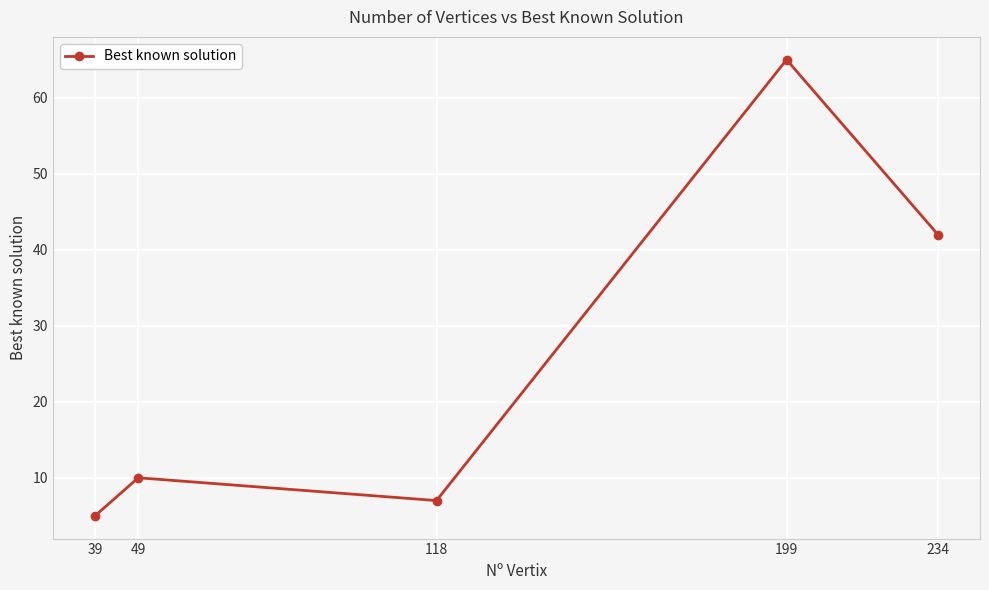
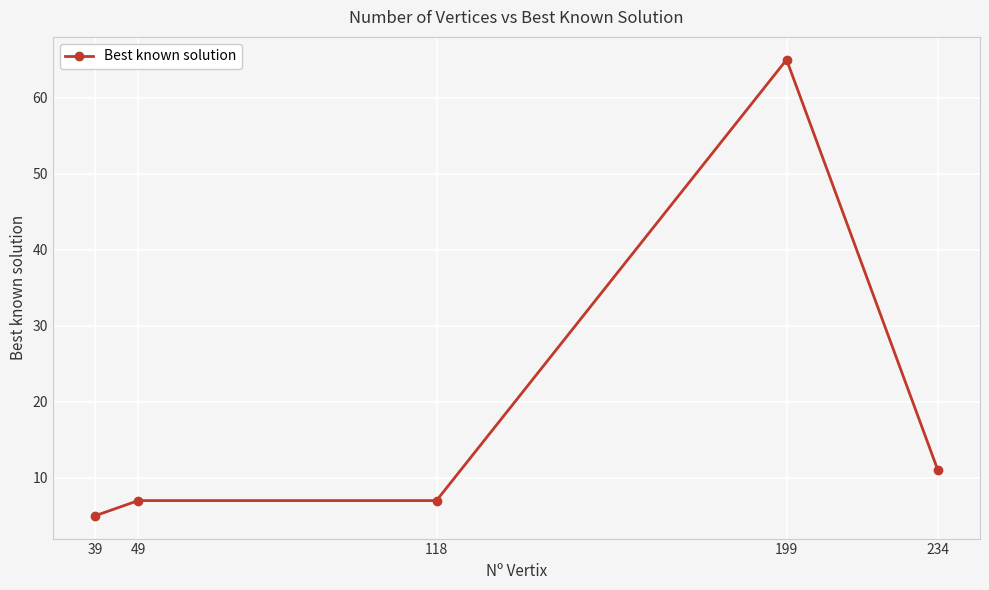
49: 10 -> 7
234: 42 -> 11
